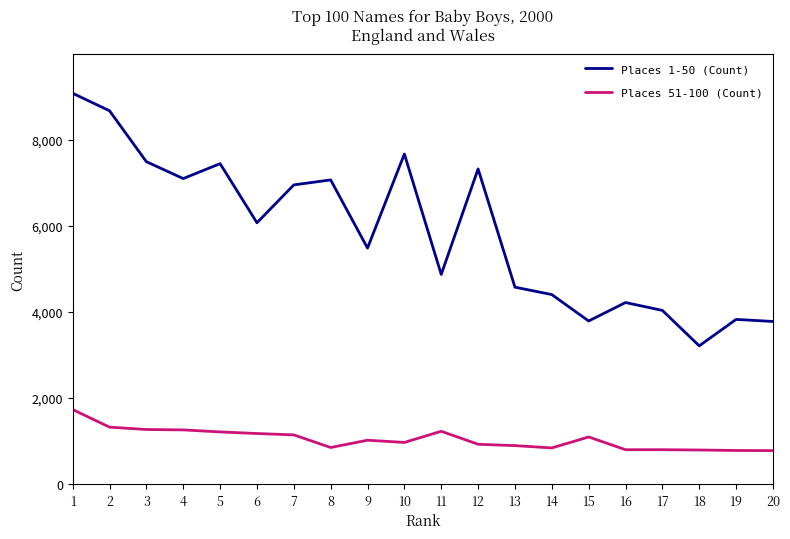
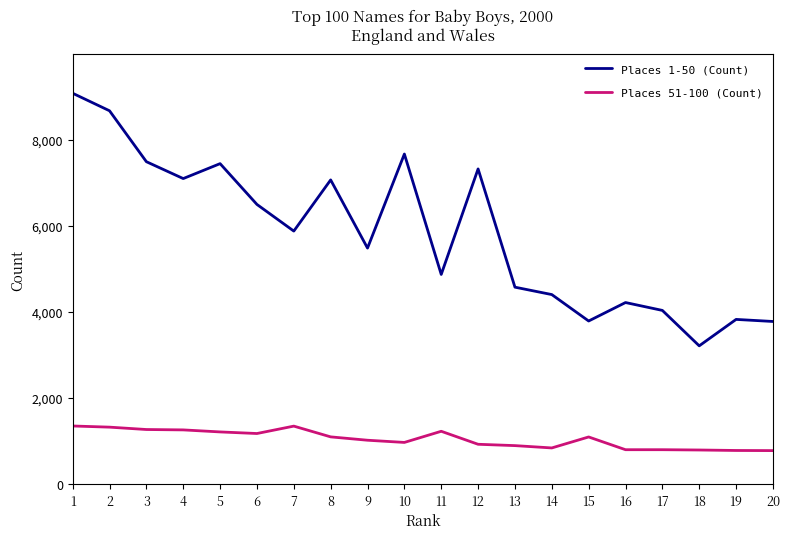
Places 51-100 (Count), 1: 1,700 -> 1,300
Places 1-50 (Count), 6: 6,100 -> 6,500
Places 1-50 (Count), 7: 7,000 -> 5,900
Places 51-100 (Count), 7: 1,100 -> 1,300
Places 51-100 (Count), 8: 800 -> 1,100
